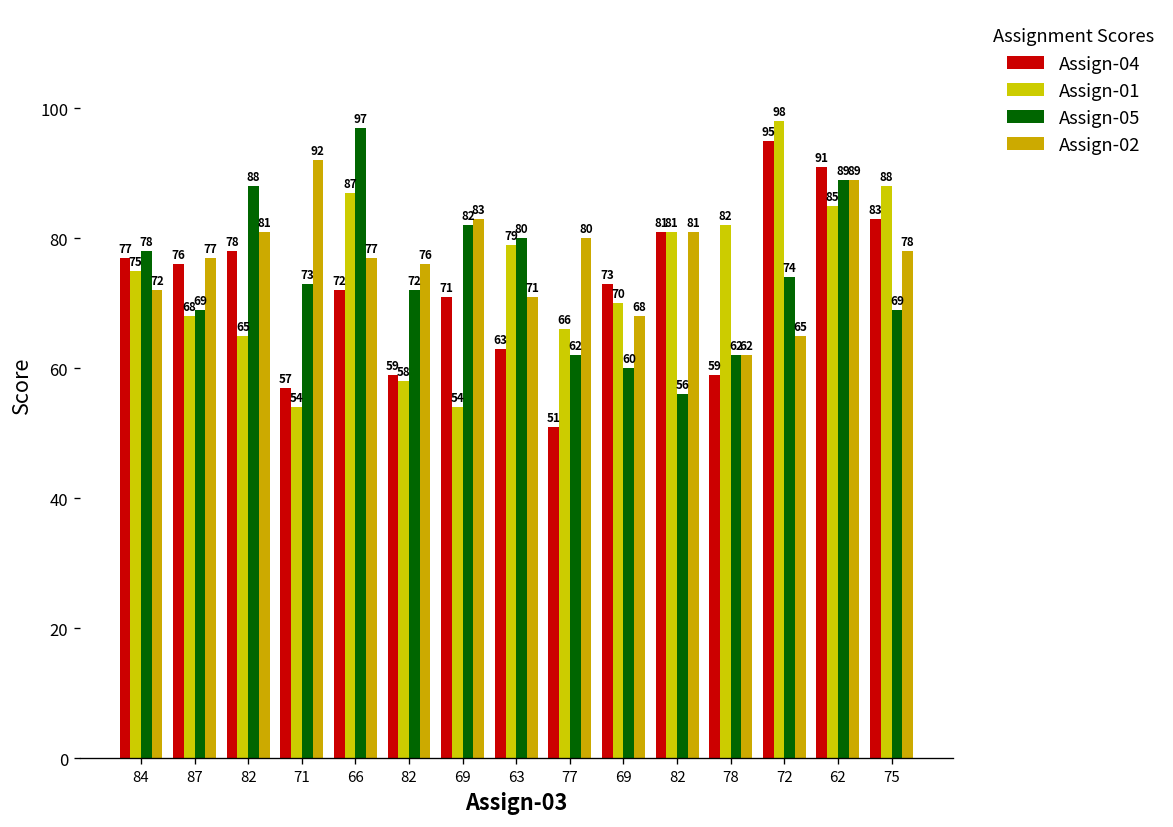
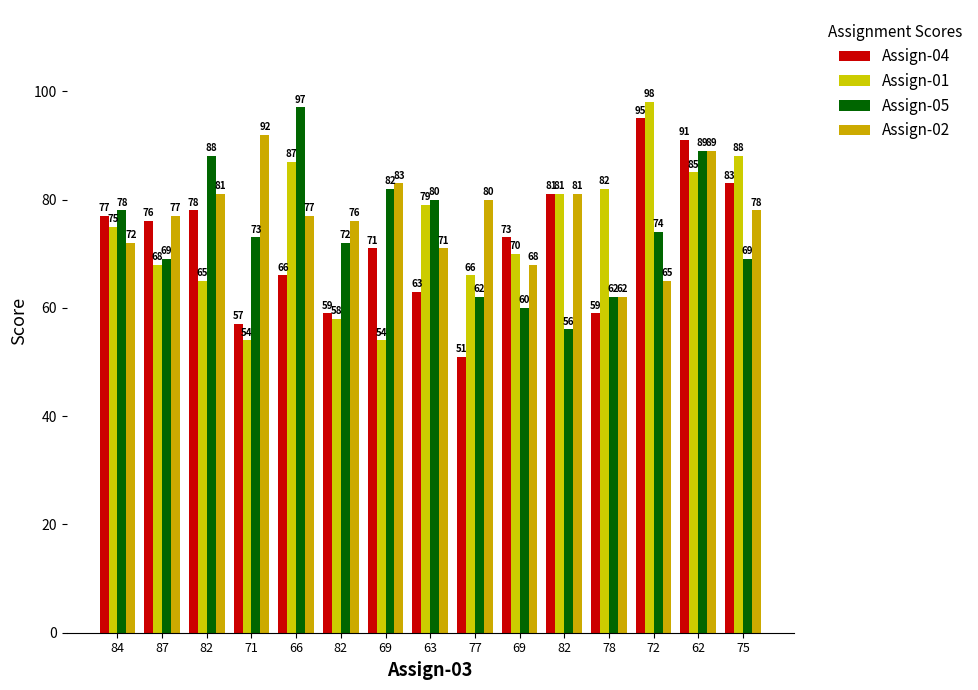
Assign-04, 66: 72 -> 66
